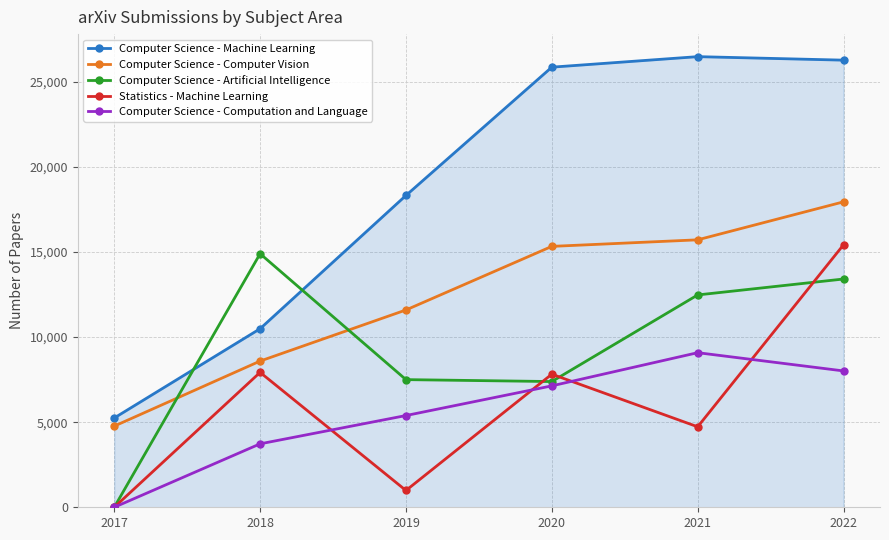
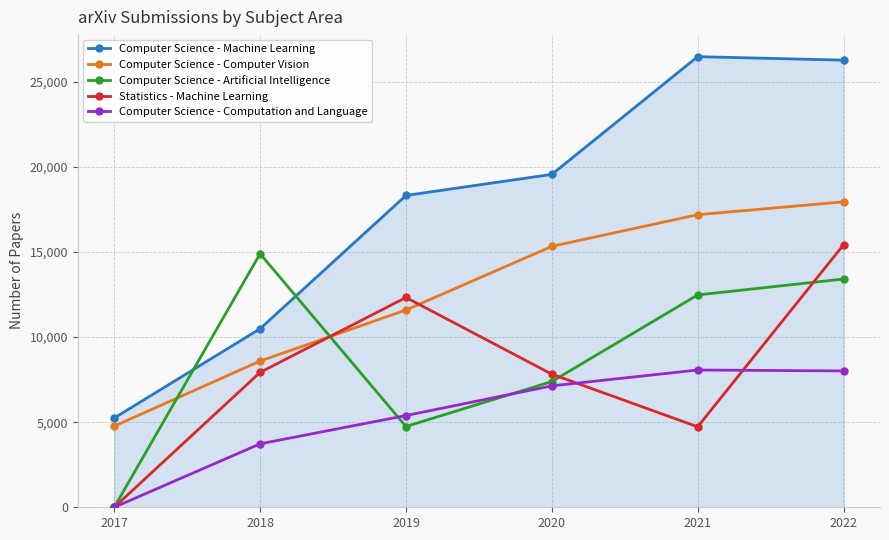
Computer Science - Artificial Intelligence, 2019: 7,500 -> 4,700
Statistics - Machine Learning, 2019: 1,000 -> 12,300
Computer Science - Machine Learning, 2020: 25,900 -> 19,600
Computer Science - Computer Vision, 2021: 15,700 -> 17,200
Computer Science - Computation and Language, 2021: 9,100 -> 8,100
